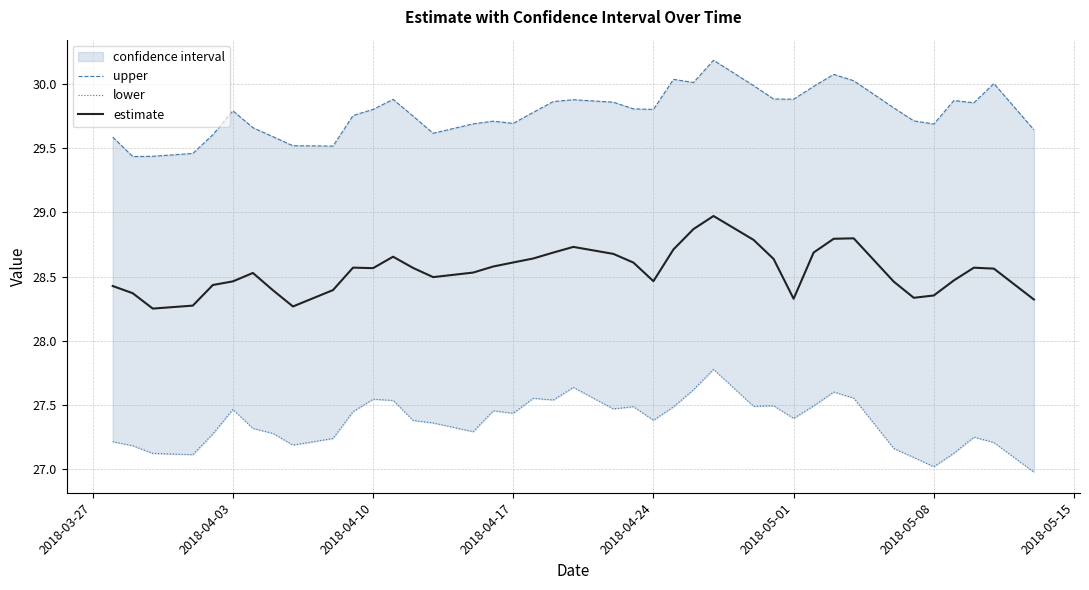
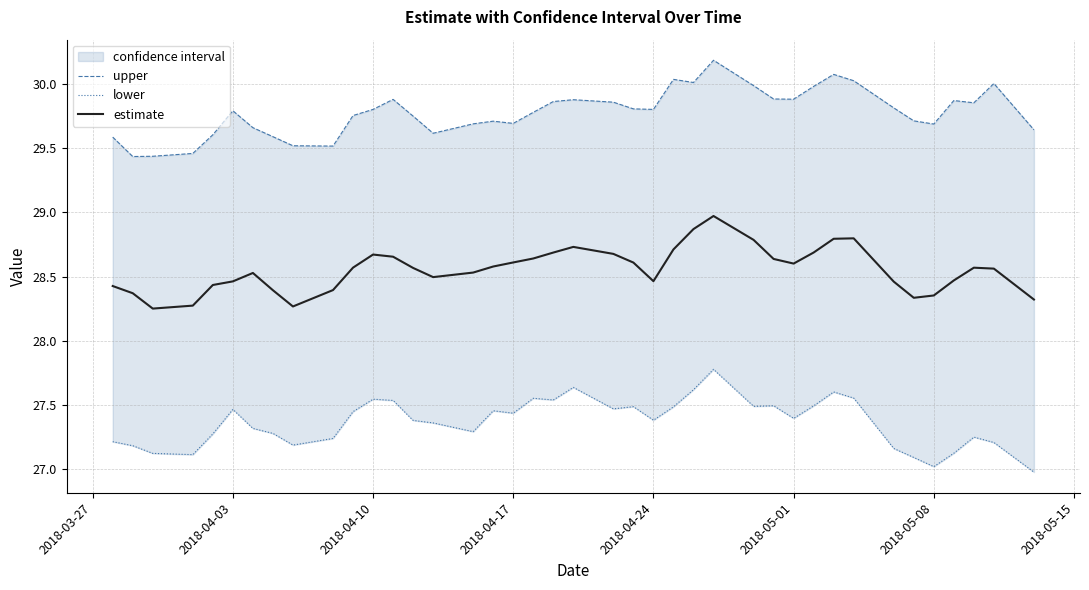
estimate, 2018-04-10: 28.57 -> 28.67
estimate, 2018-05-01: 28.33 -> 28.60
